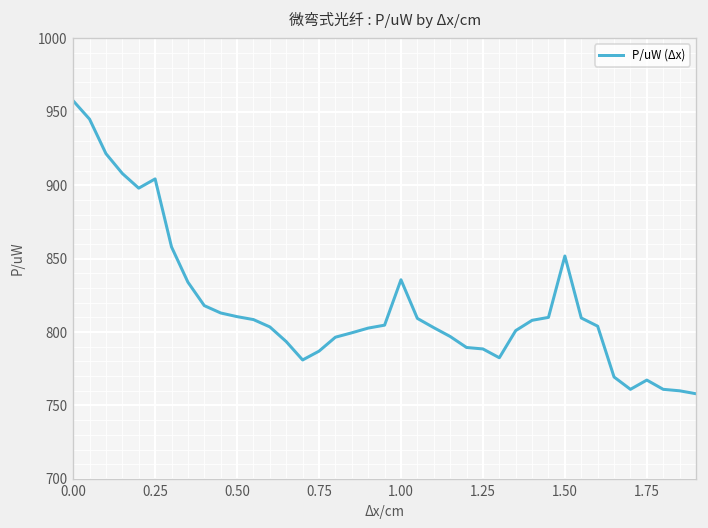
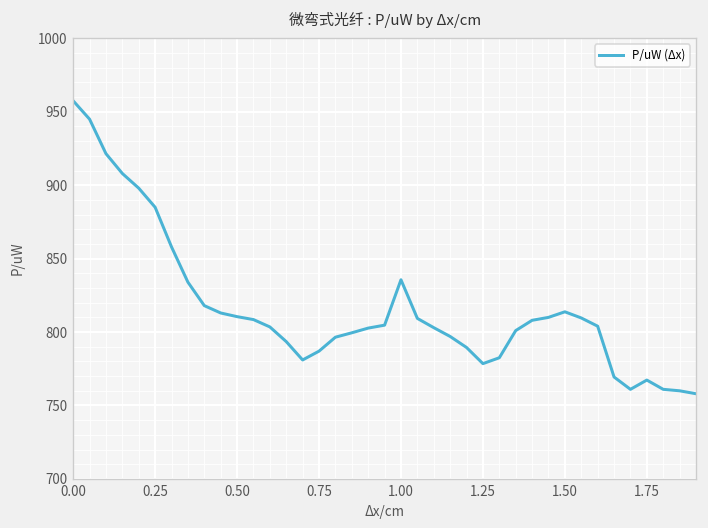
0.25: 904 -> 885
1.25: 789 -> 779
1.50: 852 -> 814
